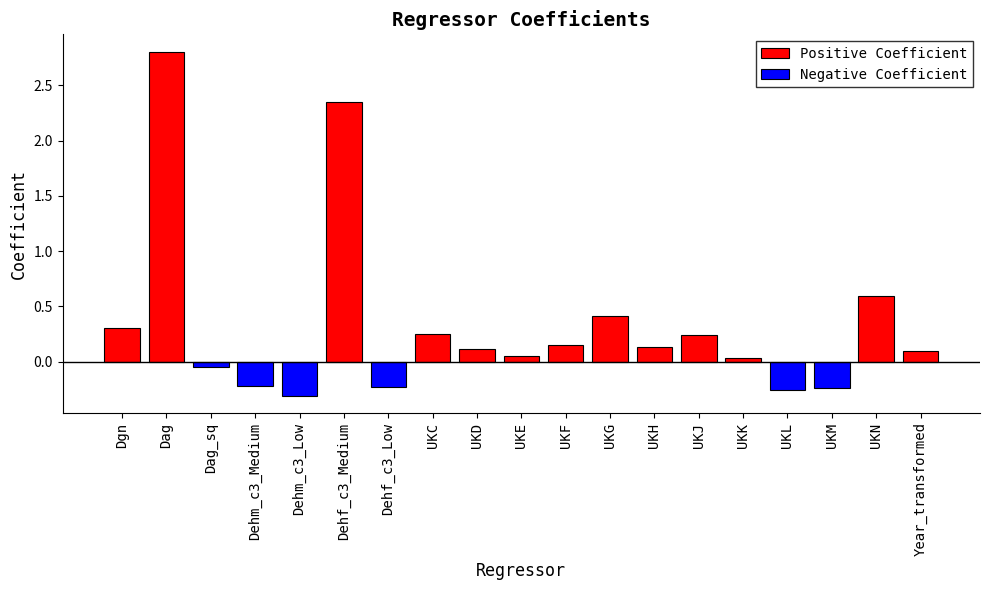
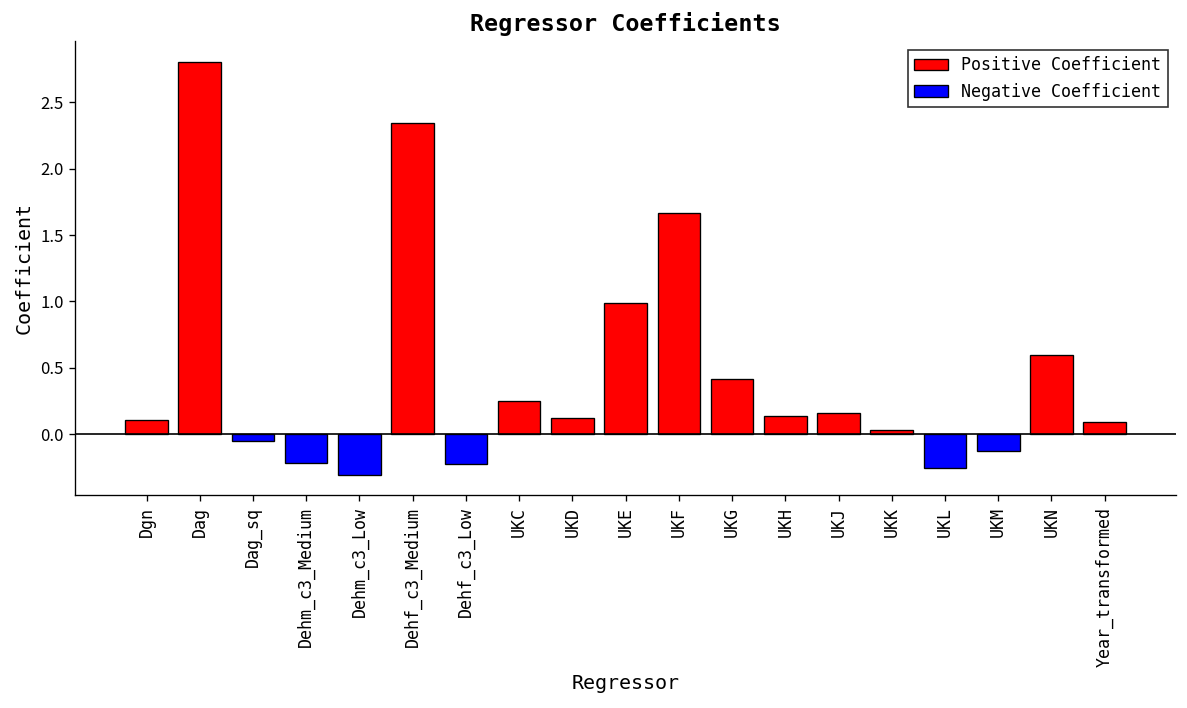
Positive Coefficient, Dgn: 0.30 -> 0.11
Positive Coefficient, UKE: 0.05 -> 0.99
Positive Coefficient, UKF: 0.15 -> 1.67
Positive Coefficient, UKJ: 0.24 -> 0.16
Negative Coefficient, UKM: -0.24 -> -0.13
